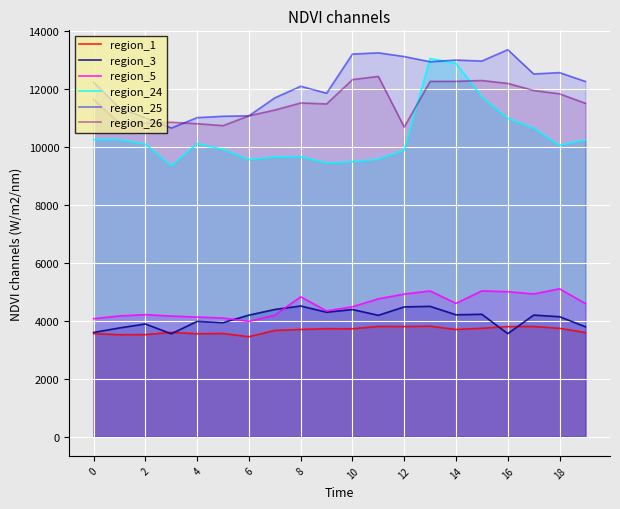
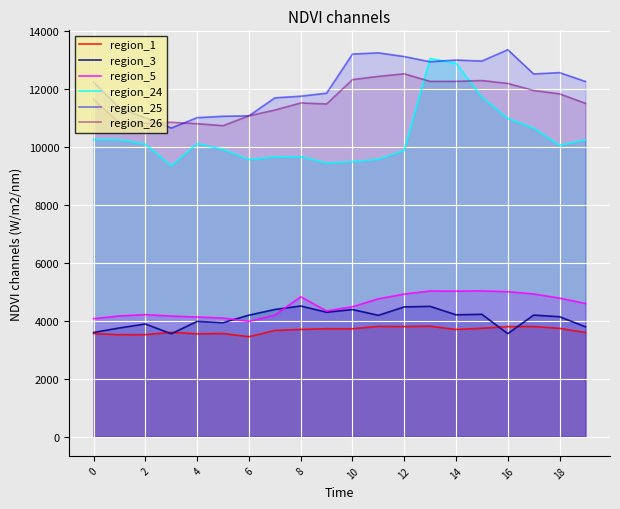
region_25, 8: 12100 -> 11700
region_26, 12: 10700 -> 12500
region_5, 14: 4600 -> 5000
region_5, 18: 5100 -> 4800
